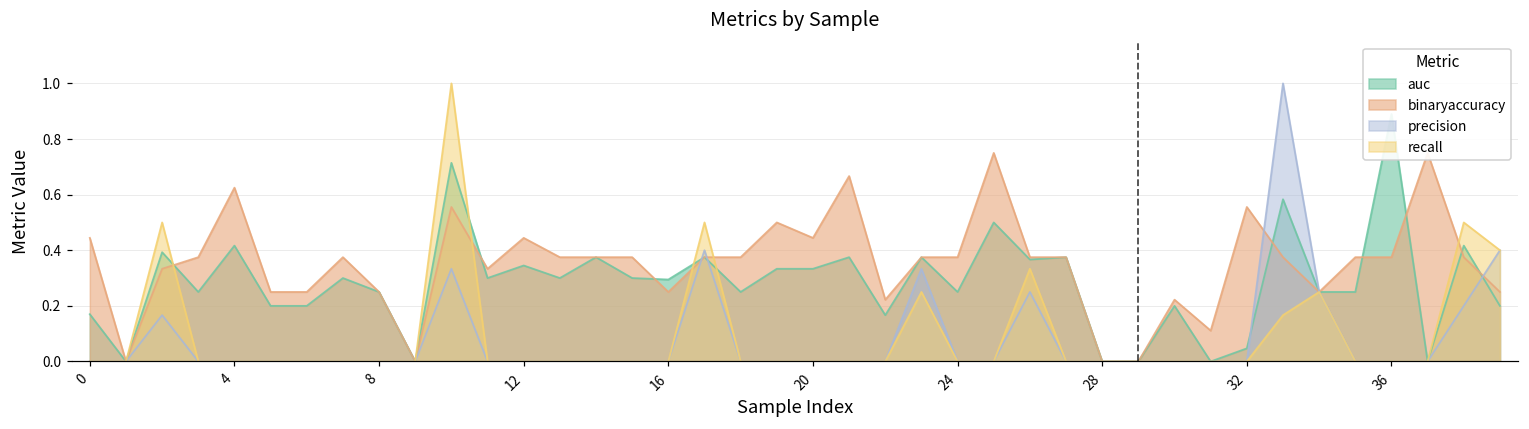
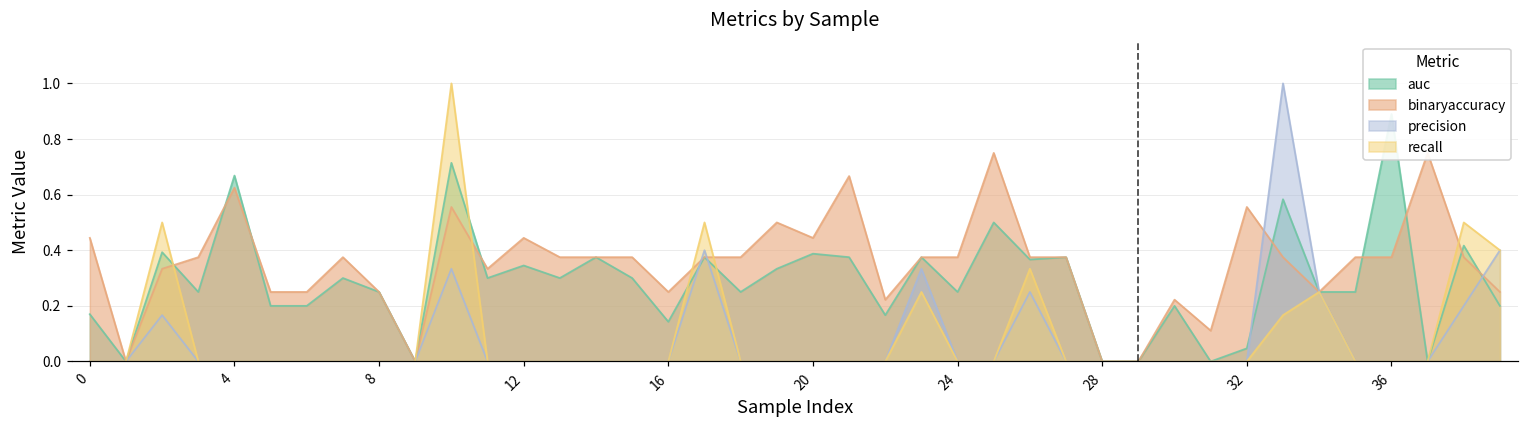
auc, 4: 0.42 -> 0.67
auc, 16: 0.29 -> 0.14
auc, 20: 0.33 -> 0.39
